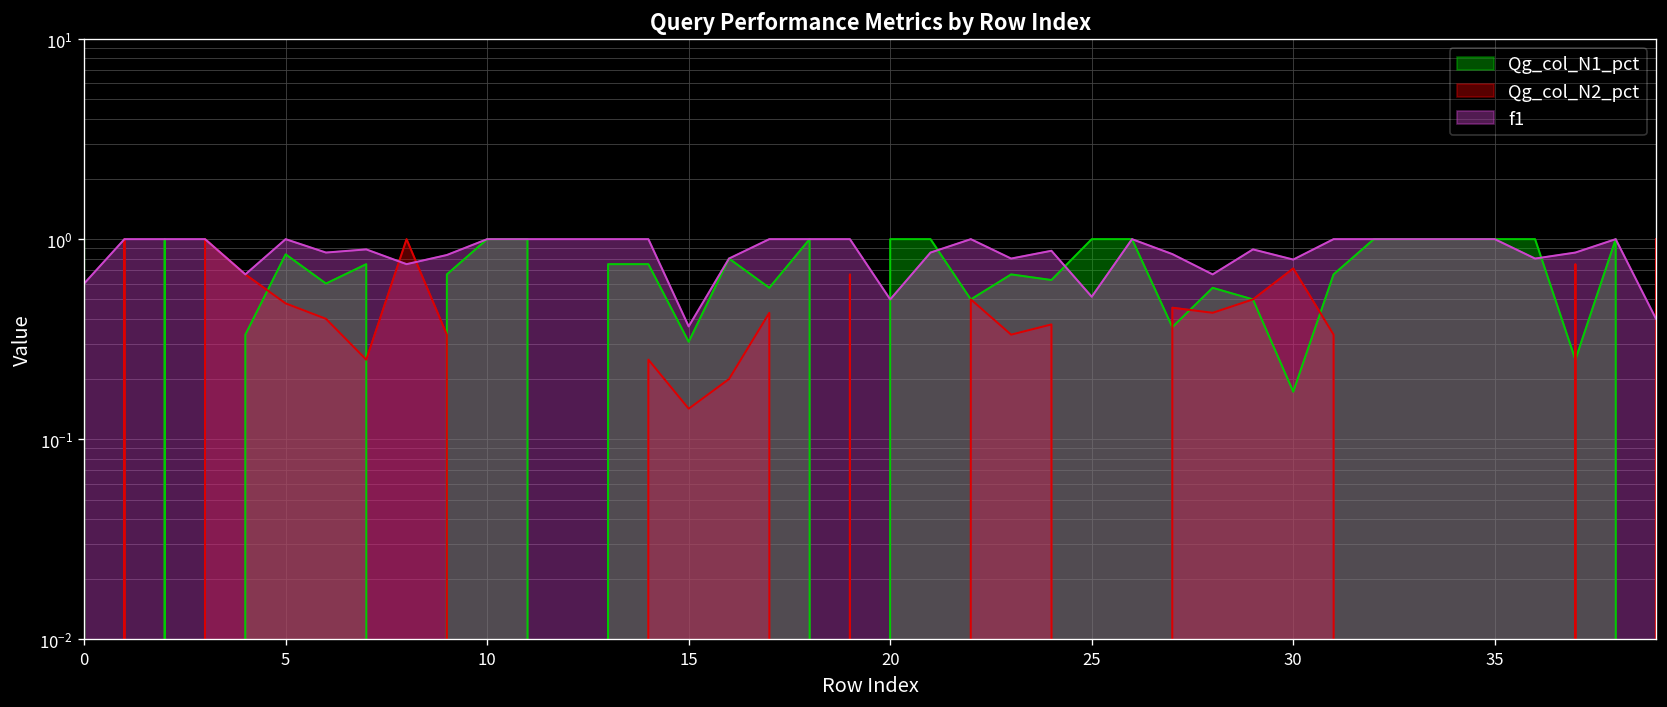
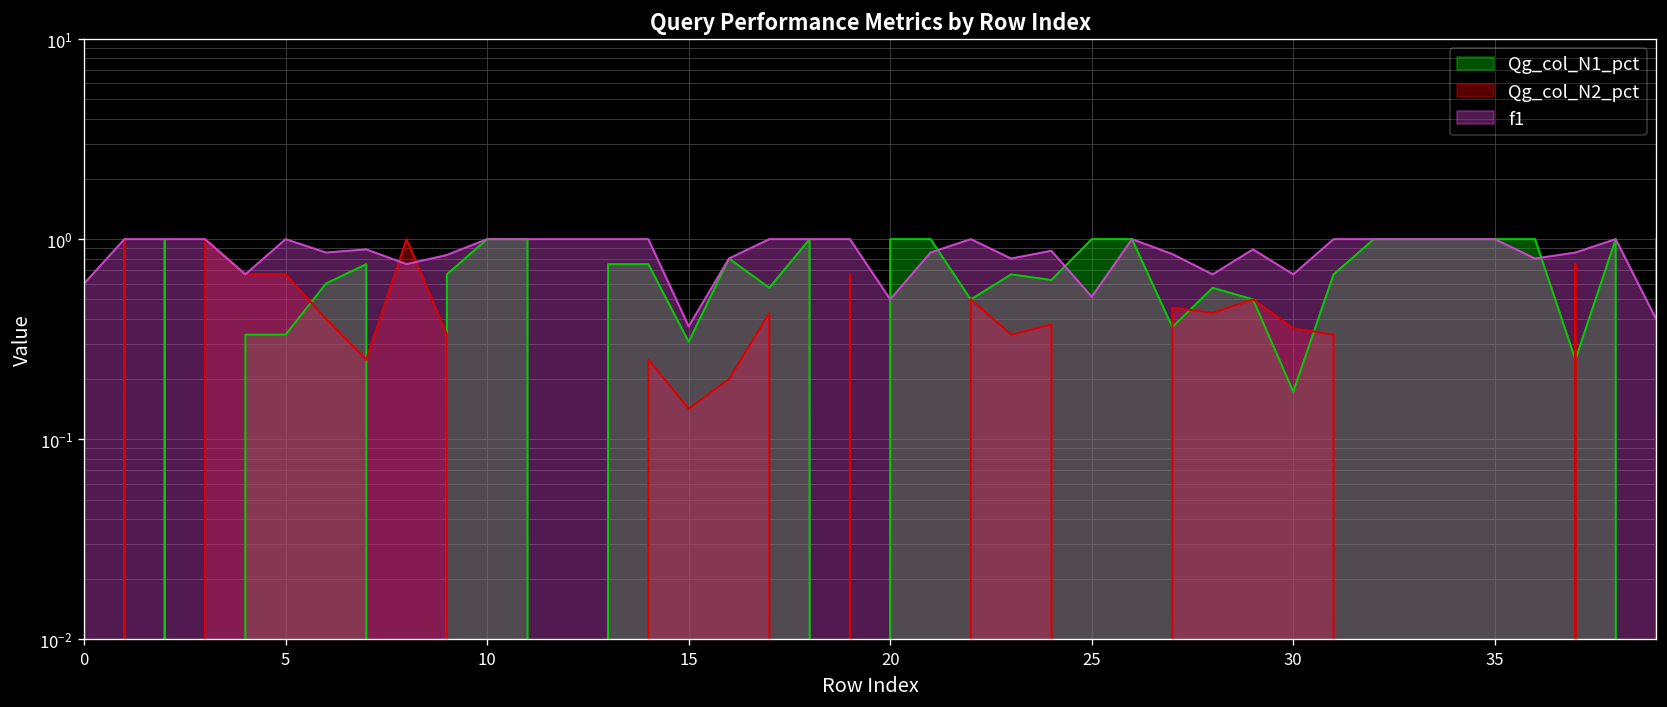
Qg_col_N1_pct, 5: 0.8 -> 0.33
Qg_col_N2_pct, 5: 0.48 -> 0.67
Qg_col_N2_pct, 30: 0.71 -> 0.36
f1, 30: 0.8 -> 0.67
